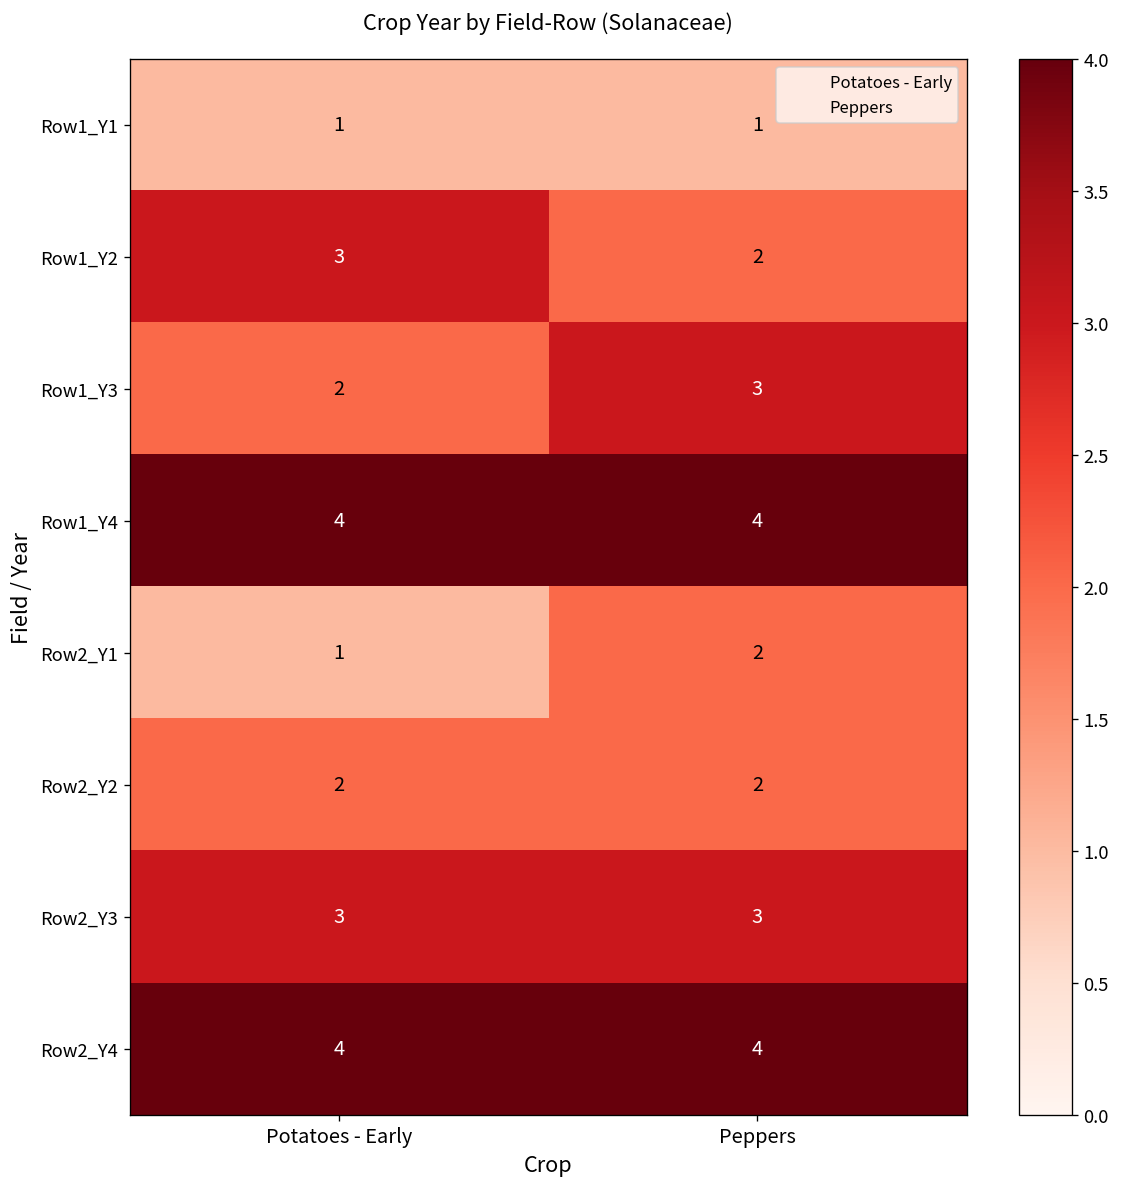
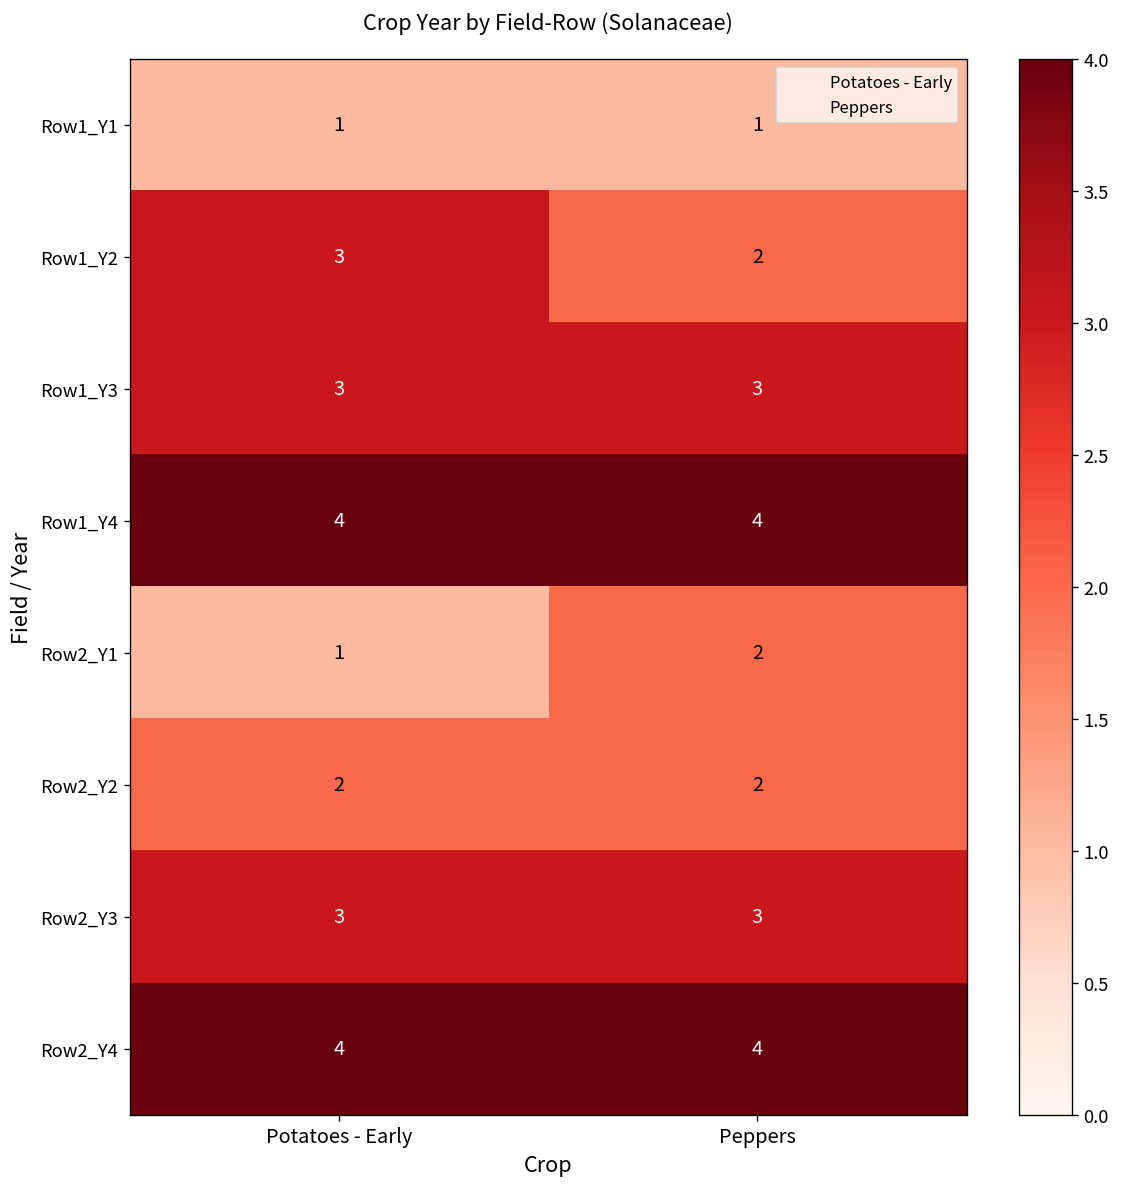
Row1_Y3, Potatoes - Early: 2 -> 3
